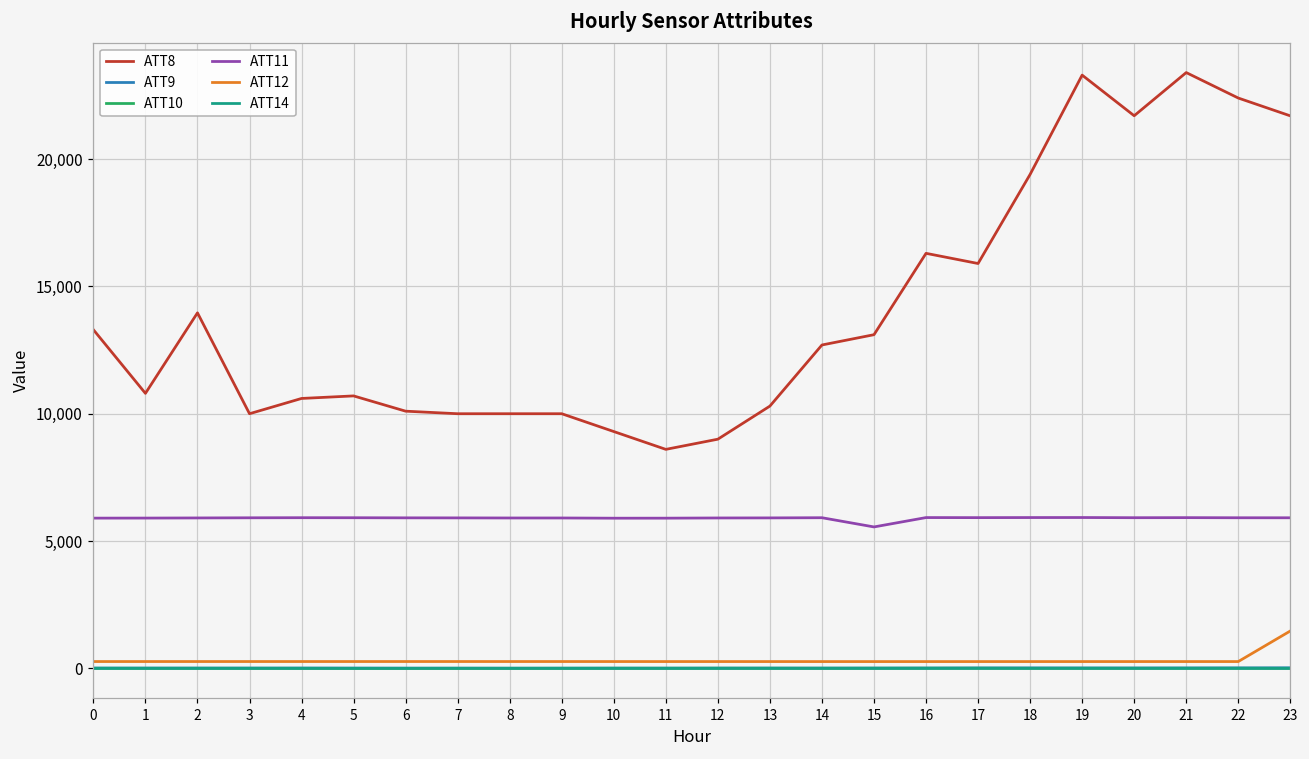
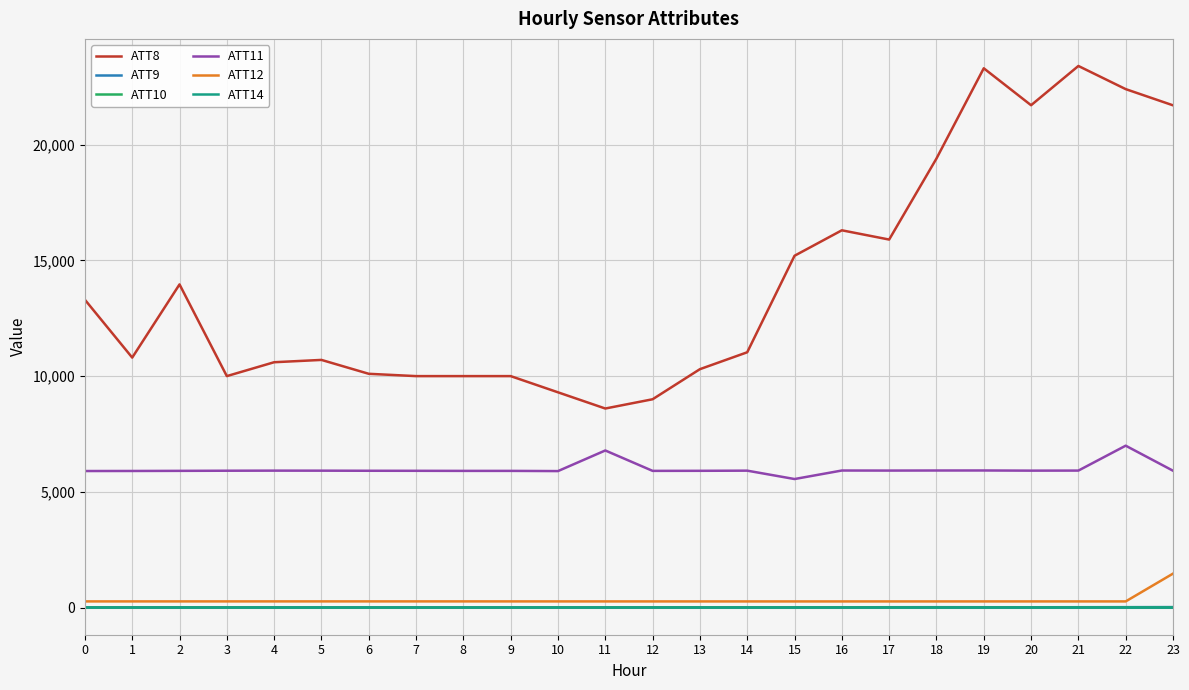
ATT11, 11: 5,900 -> 6,800
ATT8, 14: 12,700 -> 11,000
ATT8, 15: 13,100 -> 15,200
ATT11, 22: 5,900 -> 7,000
